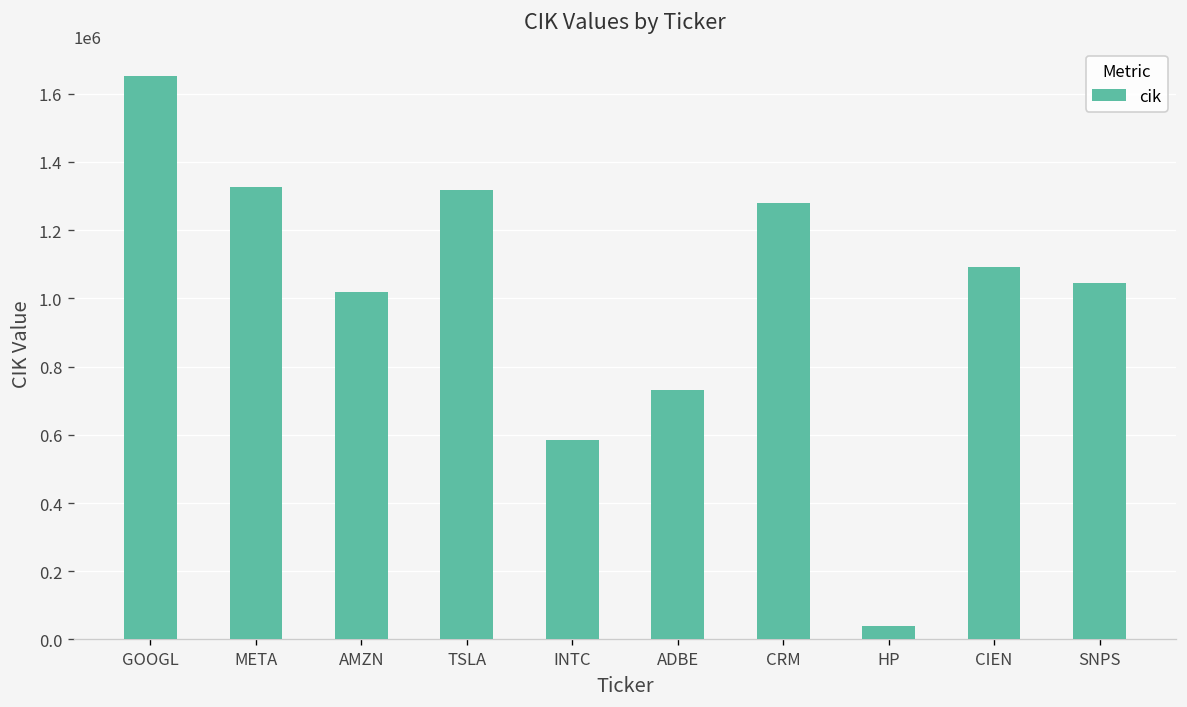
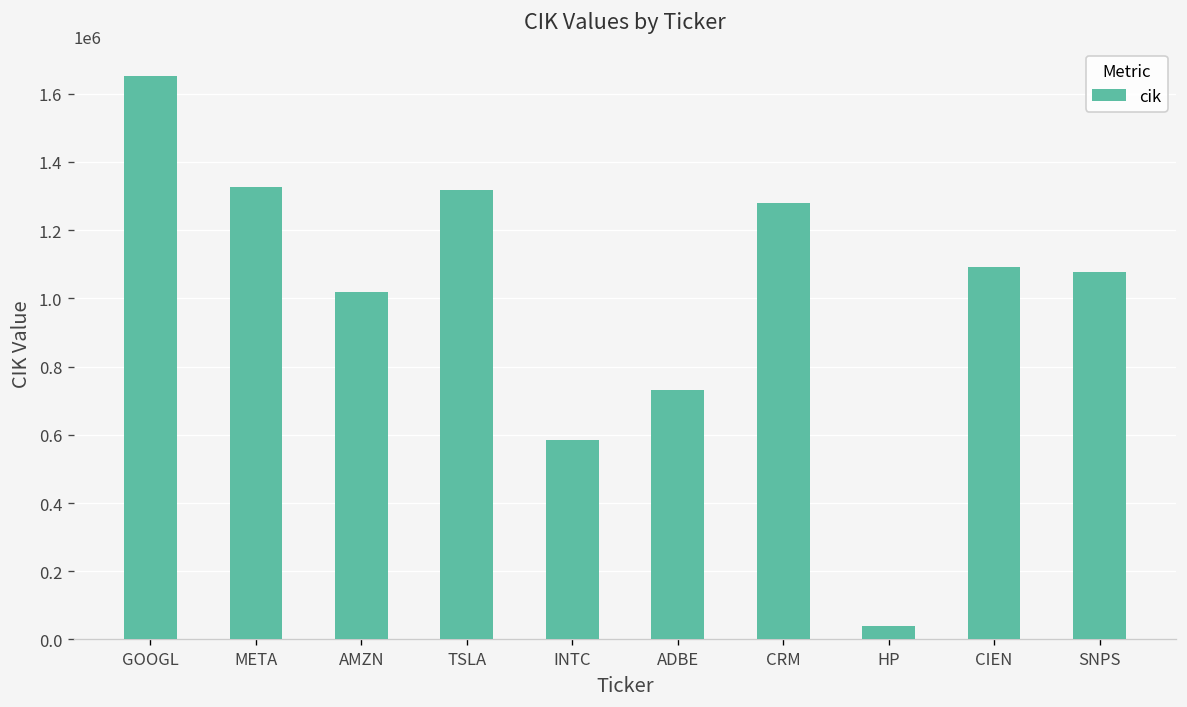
SNPS: 1050000 -> 1080000
